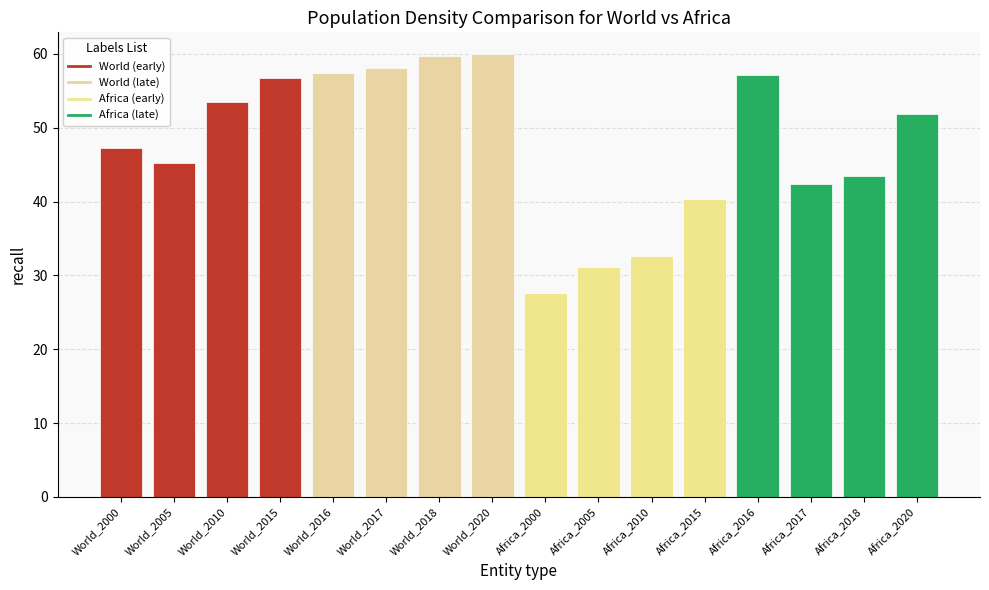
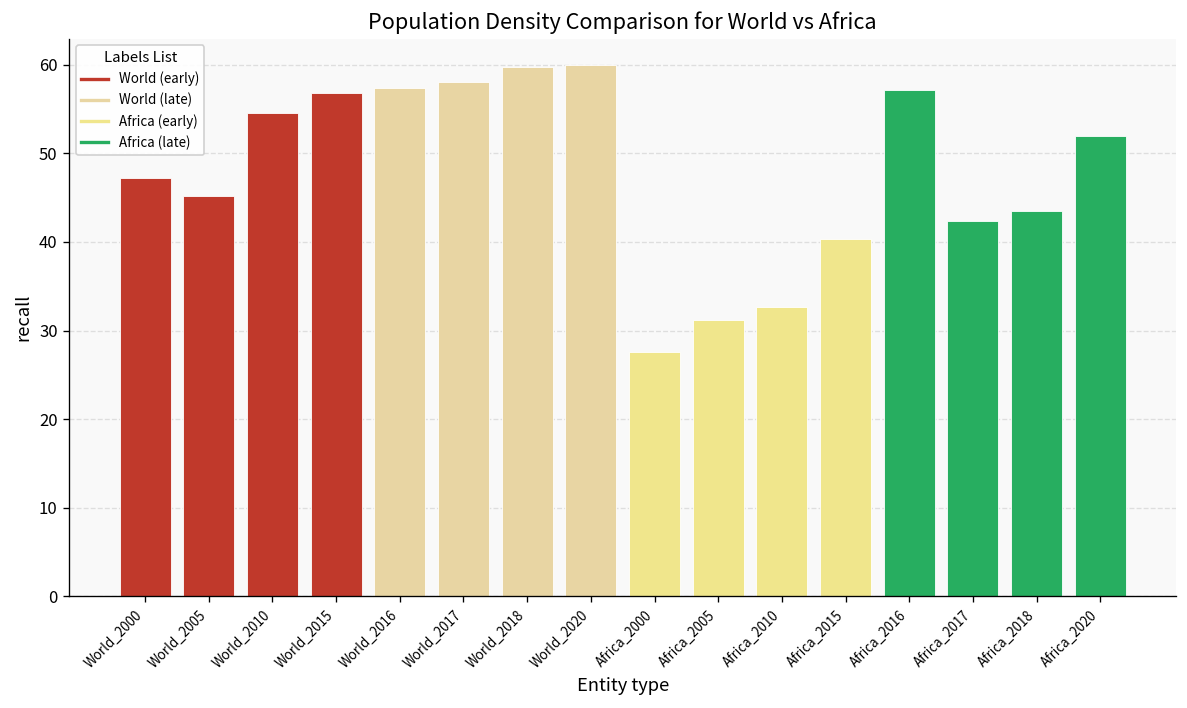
World_2010: 53 -> 55
